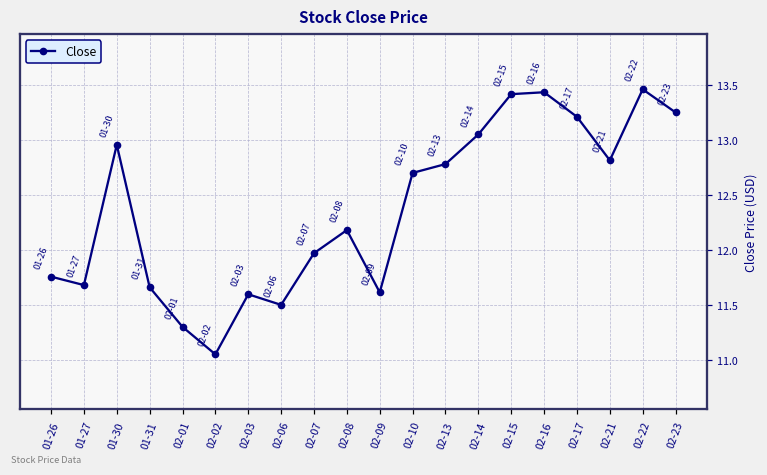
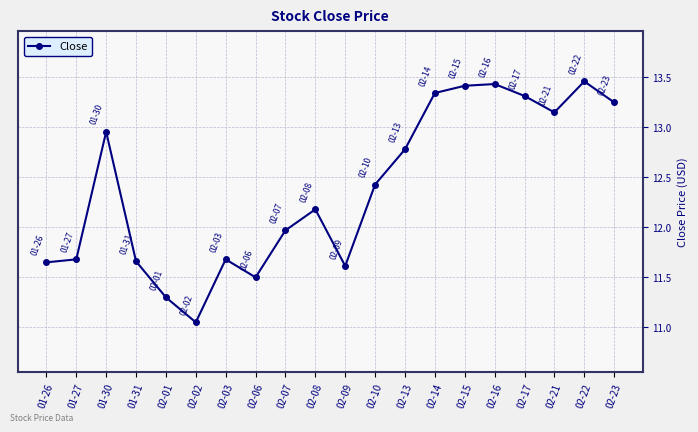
01-26: 11.8 -> 11.6
02-03: 11.6 -> 11.7
02-10: 12.7 -> 12.4
02-14: 13.1 -> 13.3
02-17: 13.2 -> 13.3
02-21: 12.8 -> 13.1
